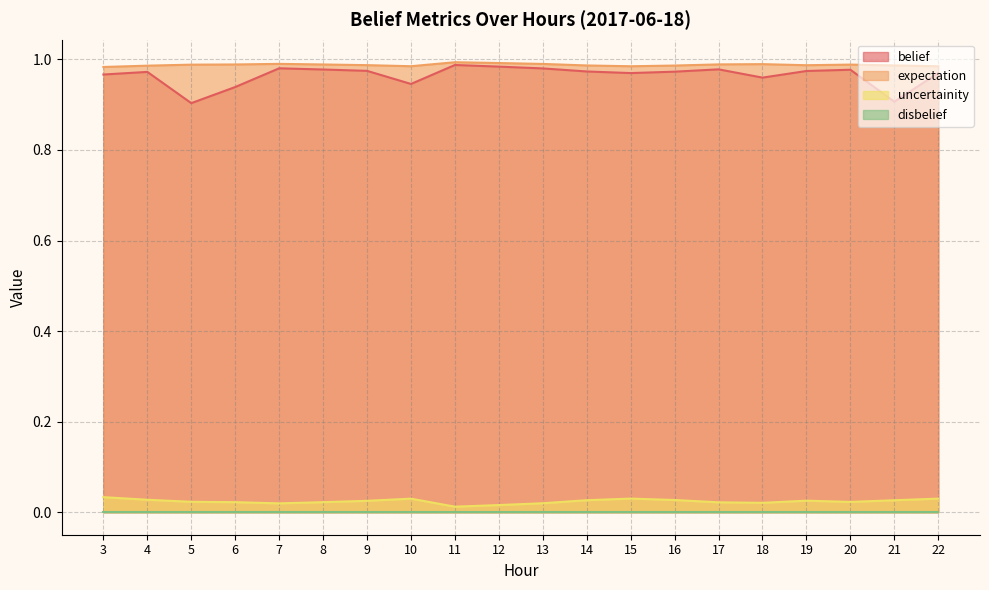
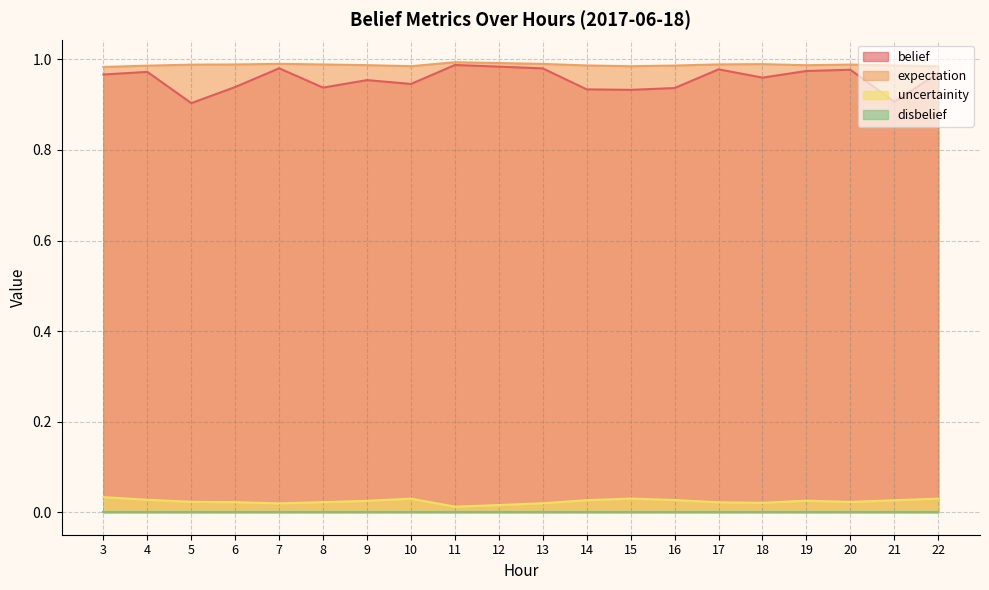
belief, 8: 0.98 -> 0.94
belief, 9: 0.97 -> 0.95
belief, 14: 0.97 -> 0.93
belief, 15: 0.97 -> 0.93
belief, 16: 0.97 -> 0.94
